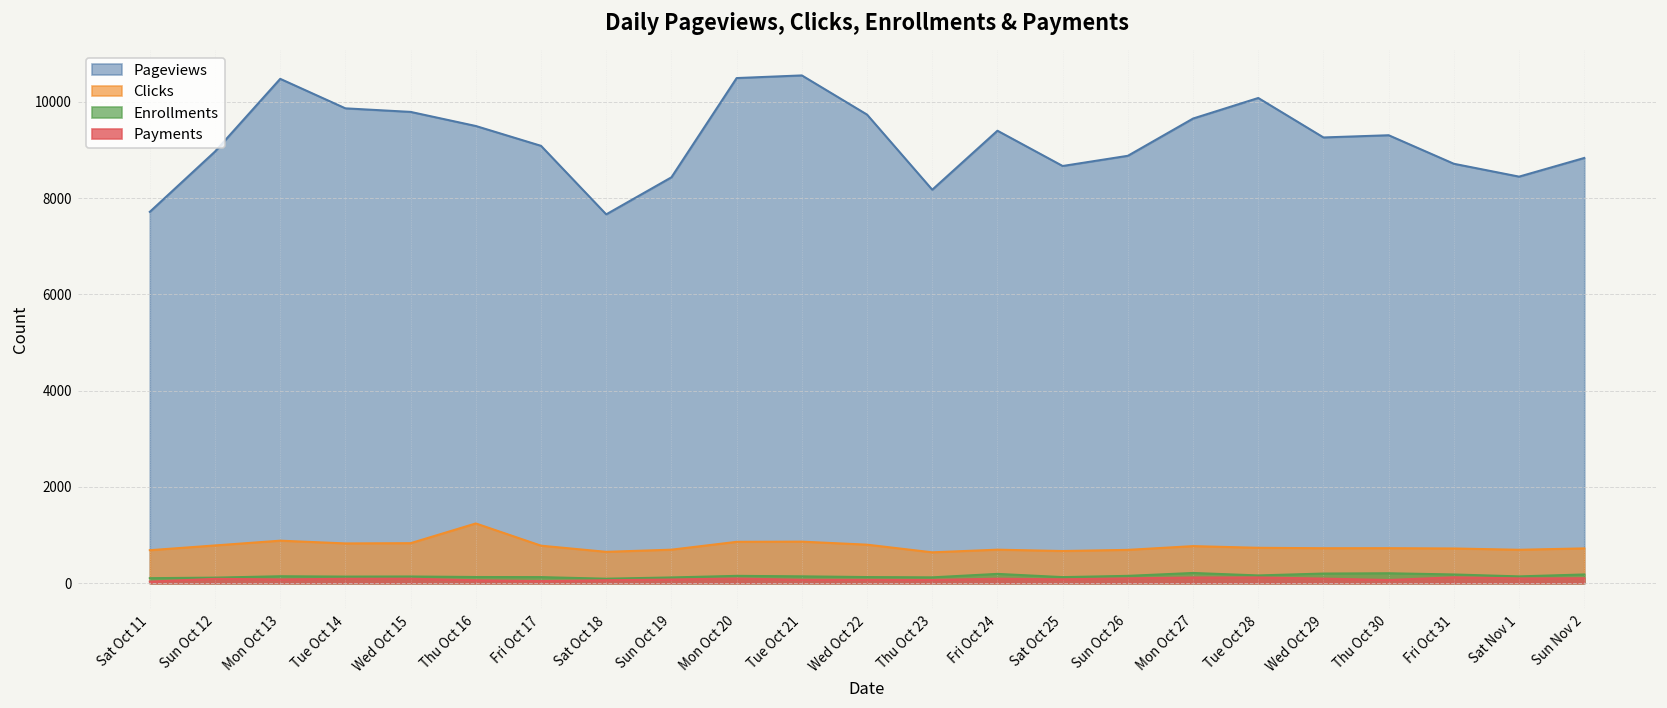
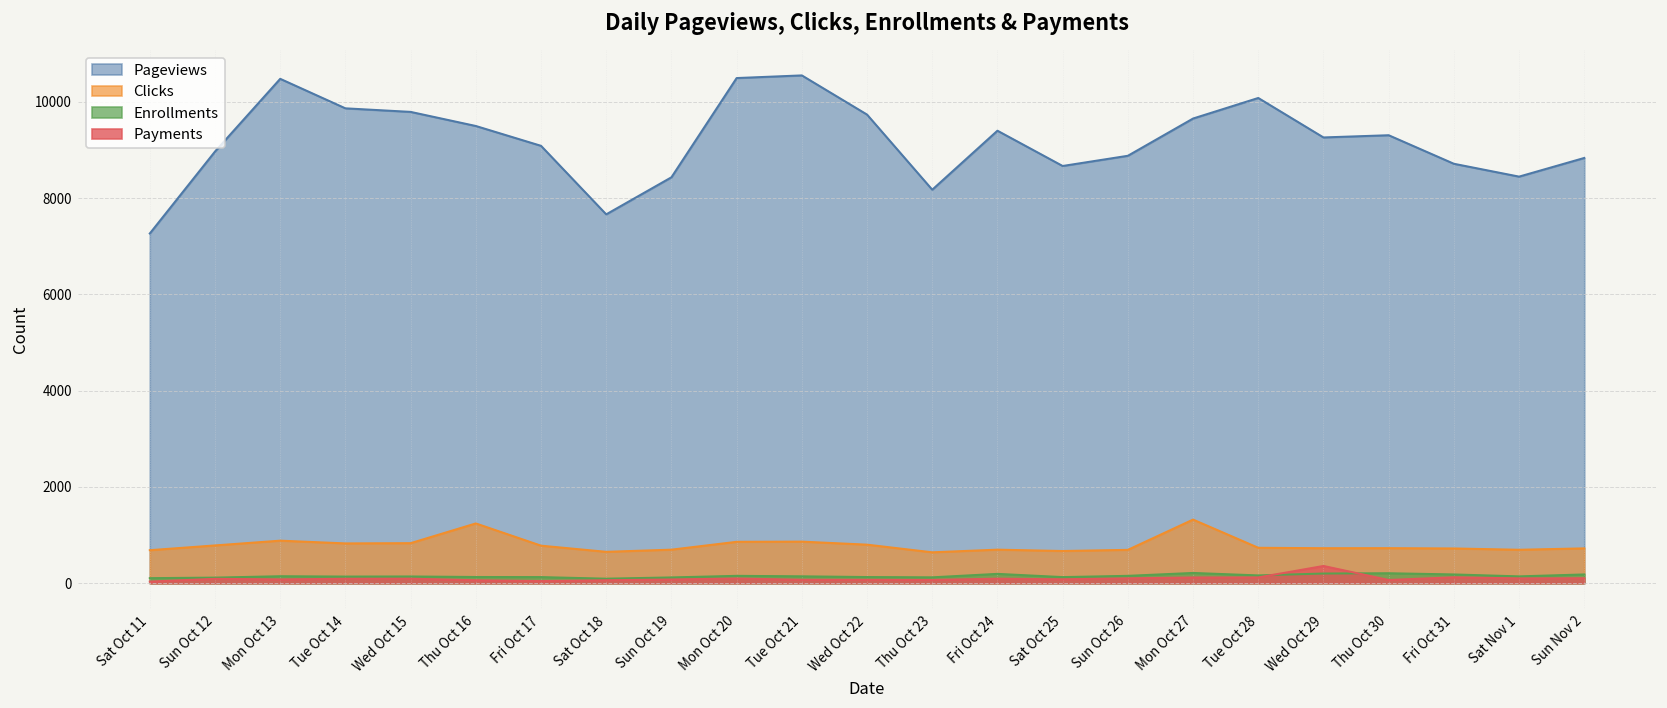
Pageviews, Sat Oct 11: 7700 -> 7300
Clicks, Mon Oct 27: 800 -> 1300
Payments, Wed Oct 29: 100 -> 400
